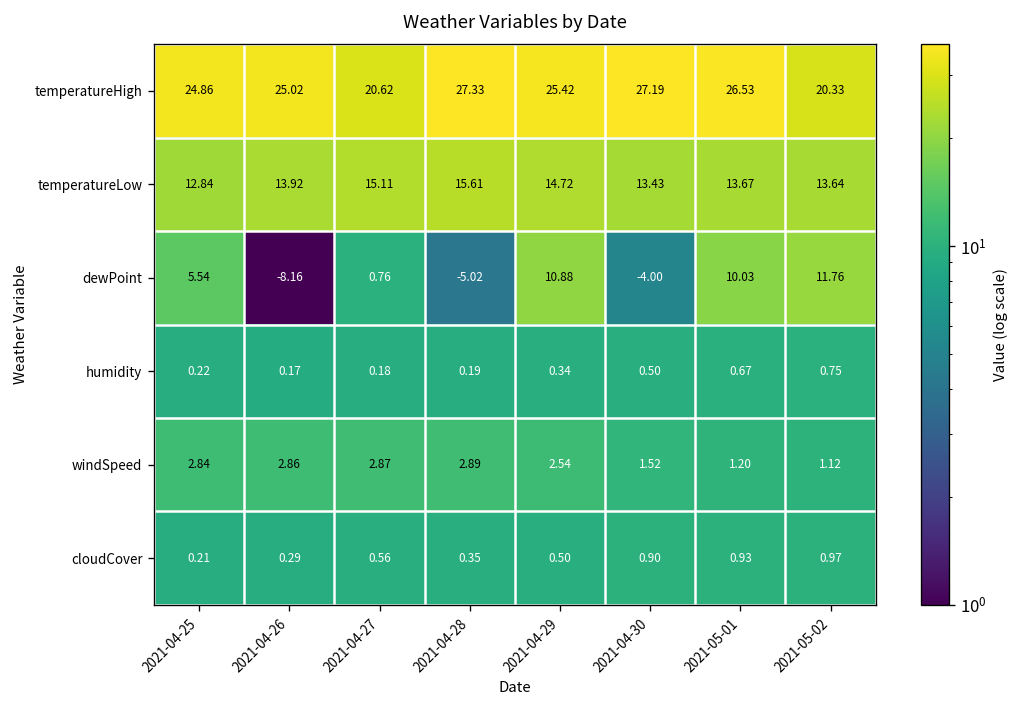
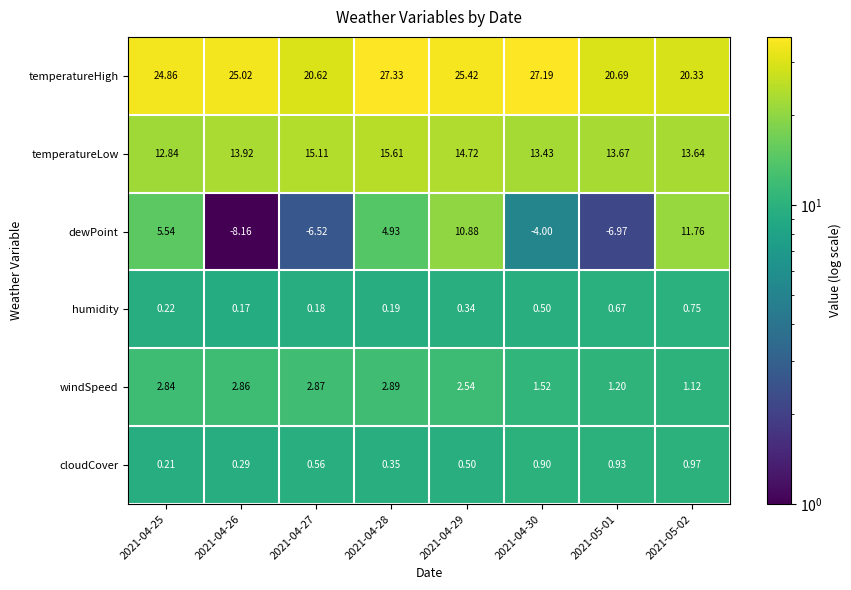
temperatureHigh, 2021-05-01: 26.53 -> 20.69
dewPoint, 2021-04-27: 0.76 -> -6.52
dewPoint, 2021-04-28: -5.02 -> 4.93
dewPoint, 2021-05-01: 10.03 -> -6.97
